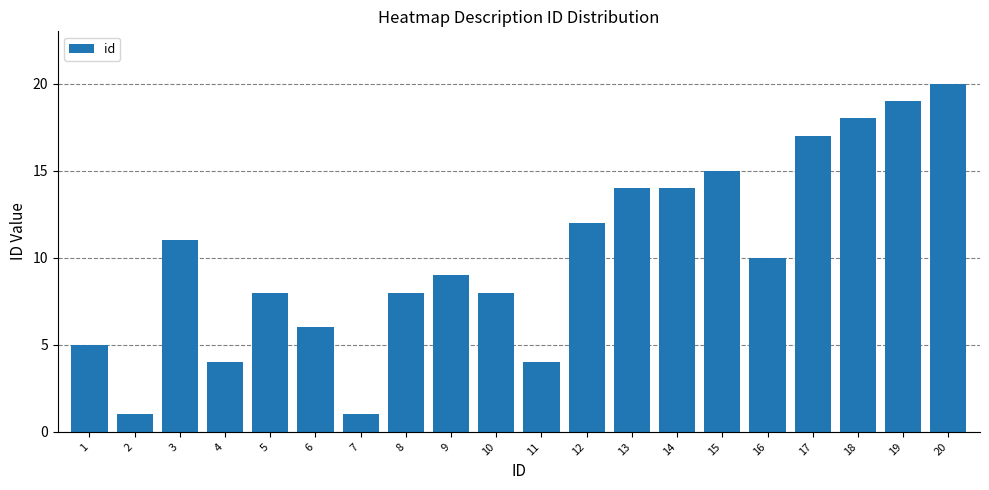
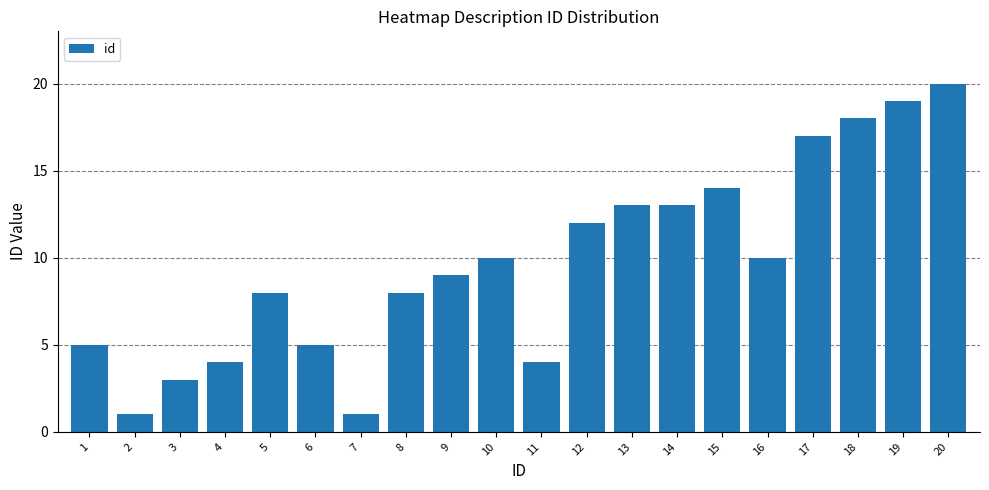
3: 11 -> 3
6: 6 -> 5
10: 8 -> 10
13: 14 -> 13
14: 14 -> 13
15: 15 -> 14
